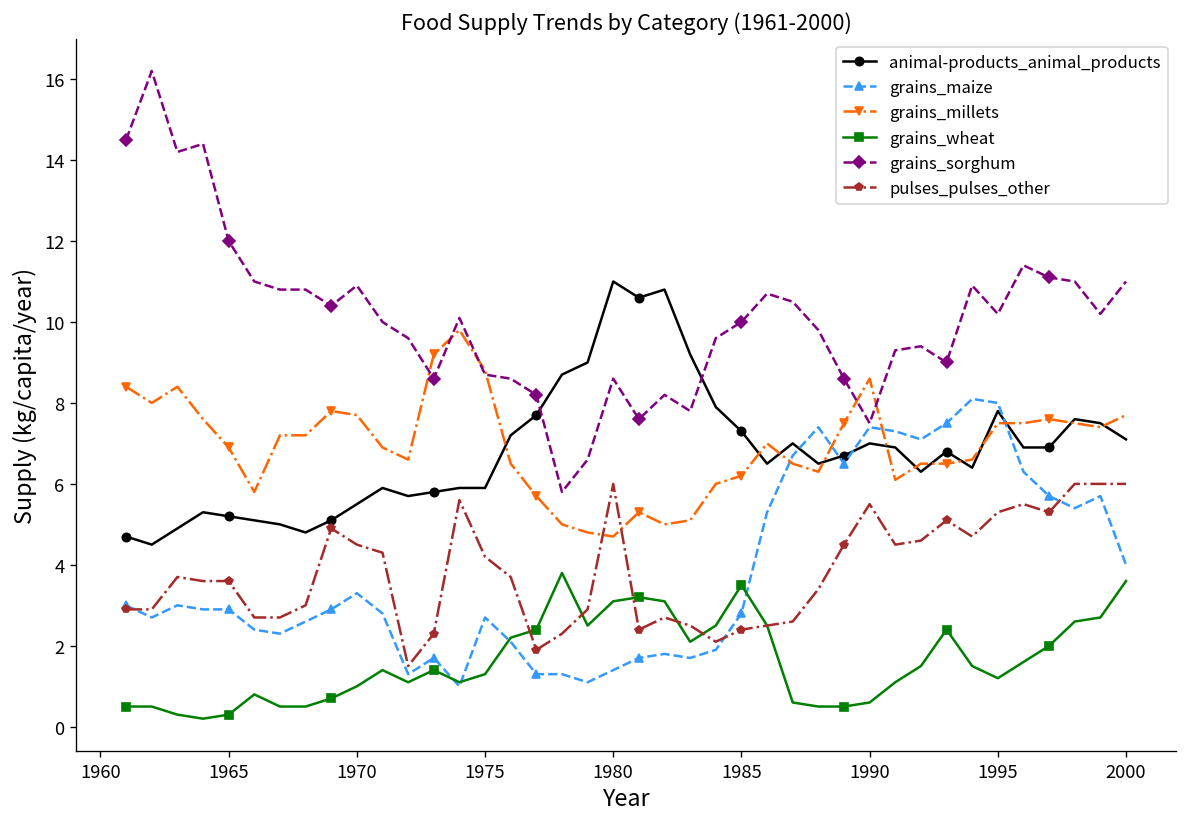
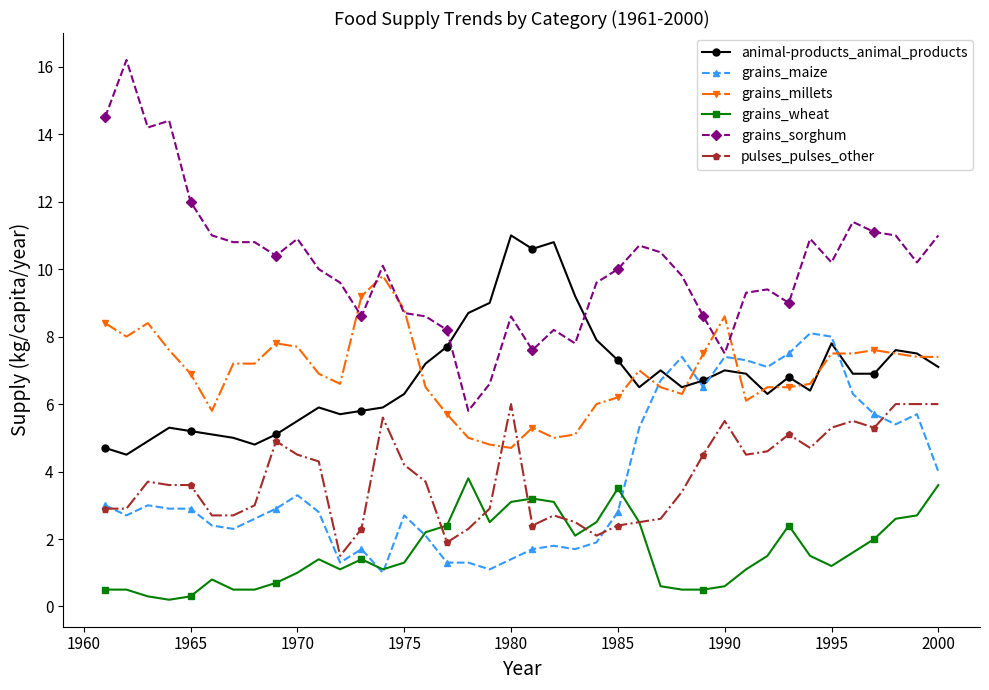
animal-products_animal_products, 1975: 5.9 -> 6.3
grains_millets, 2000: 7.7 -> 7.4
